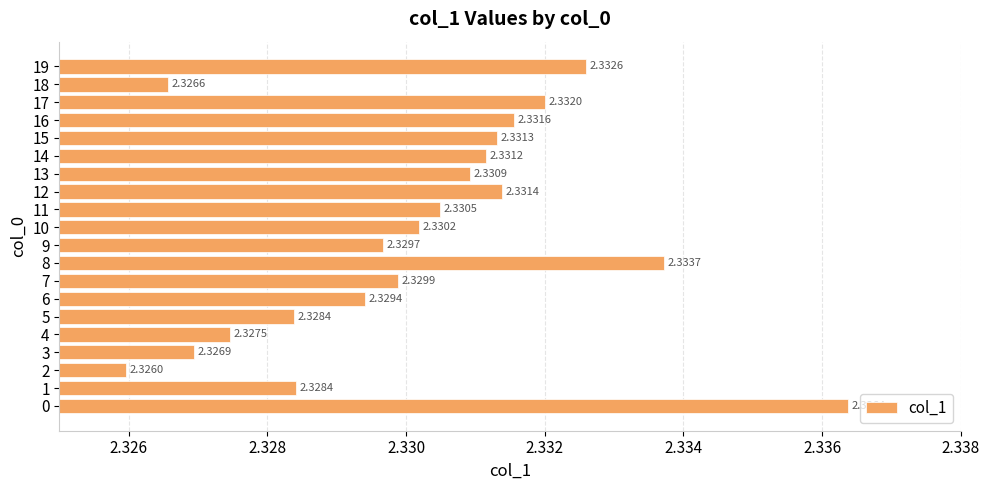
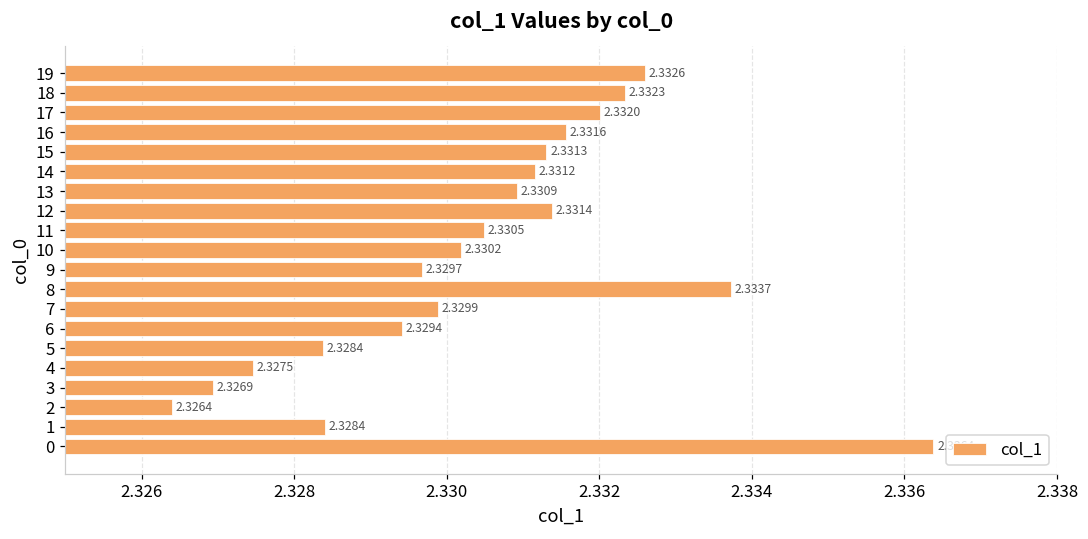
18: 2.3266 -> 2.3323
2: 2.3260 -> 2.3264
